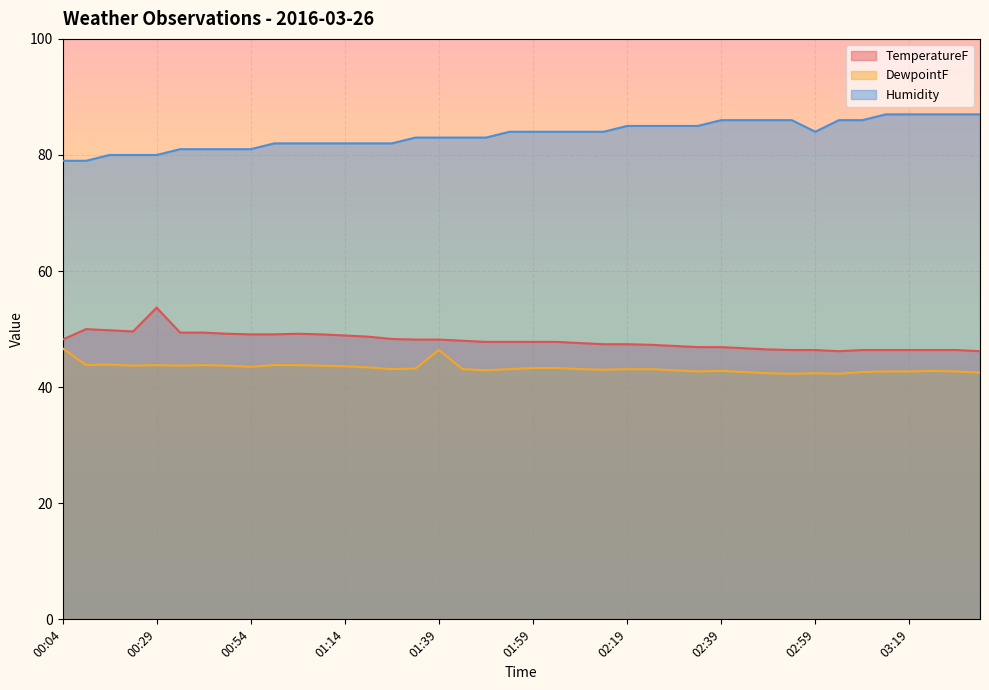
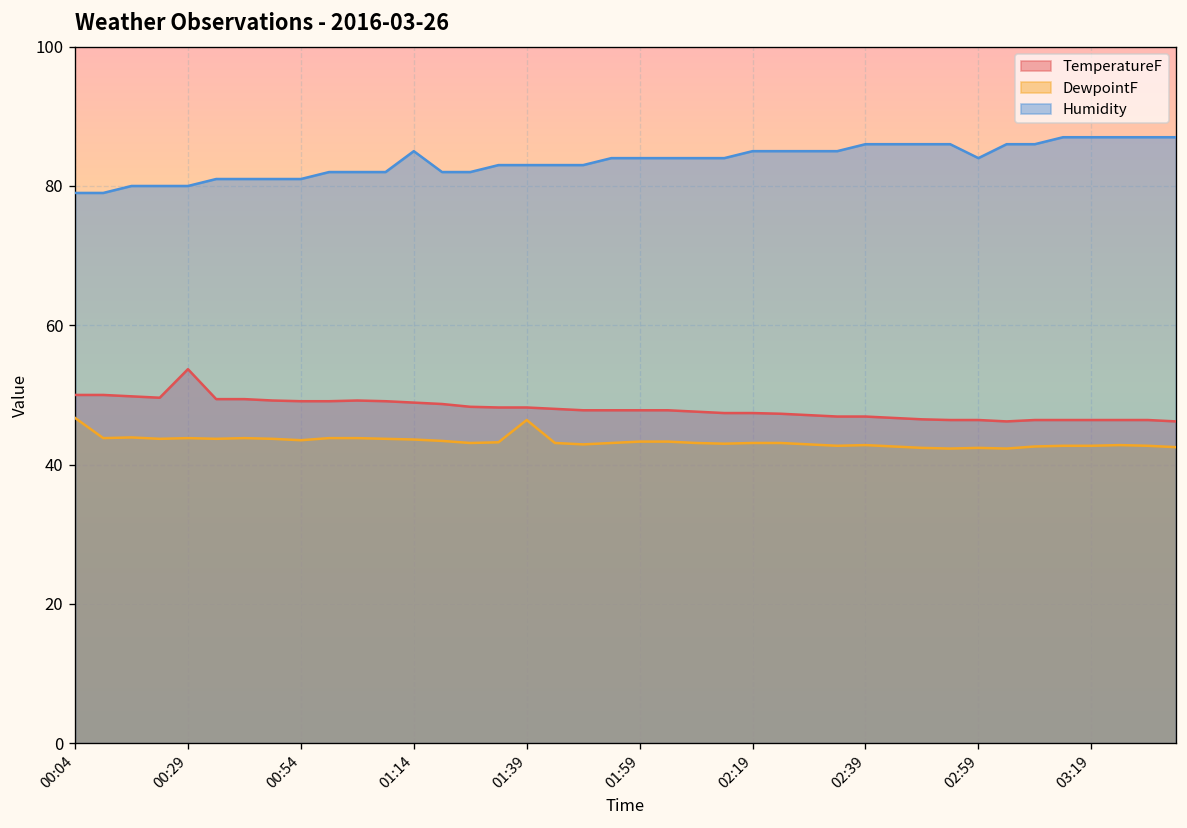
TemperatureF, 00:04: 48 -> 50
Humidity, 01:14: 82 -> 85
